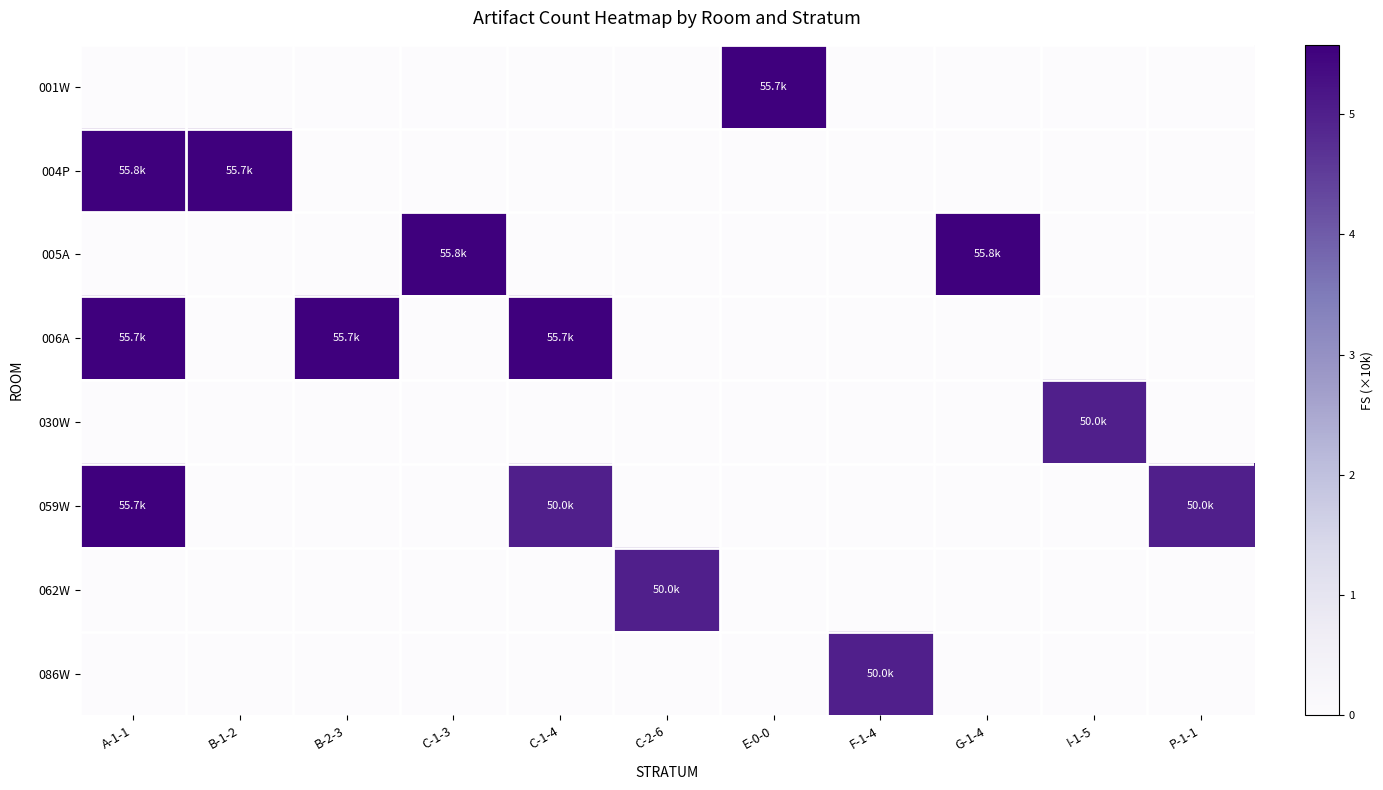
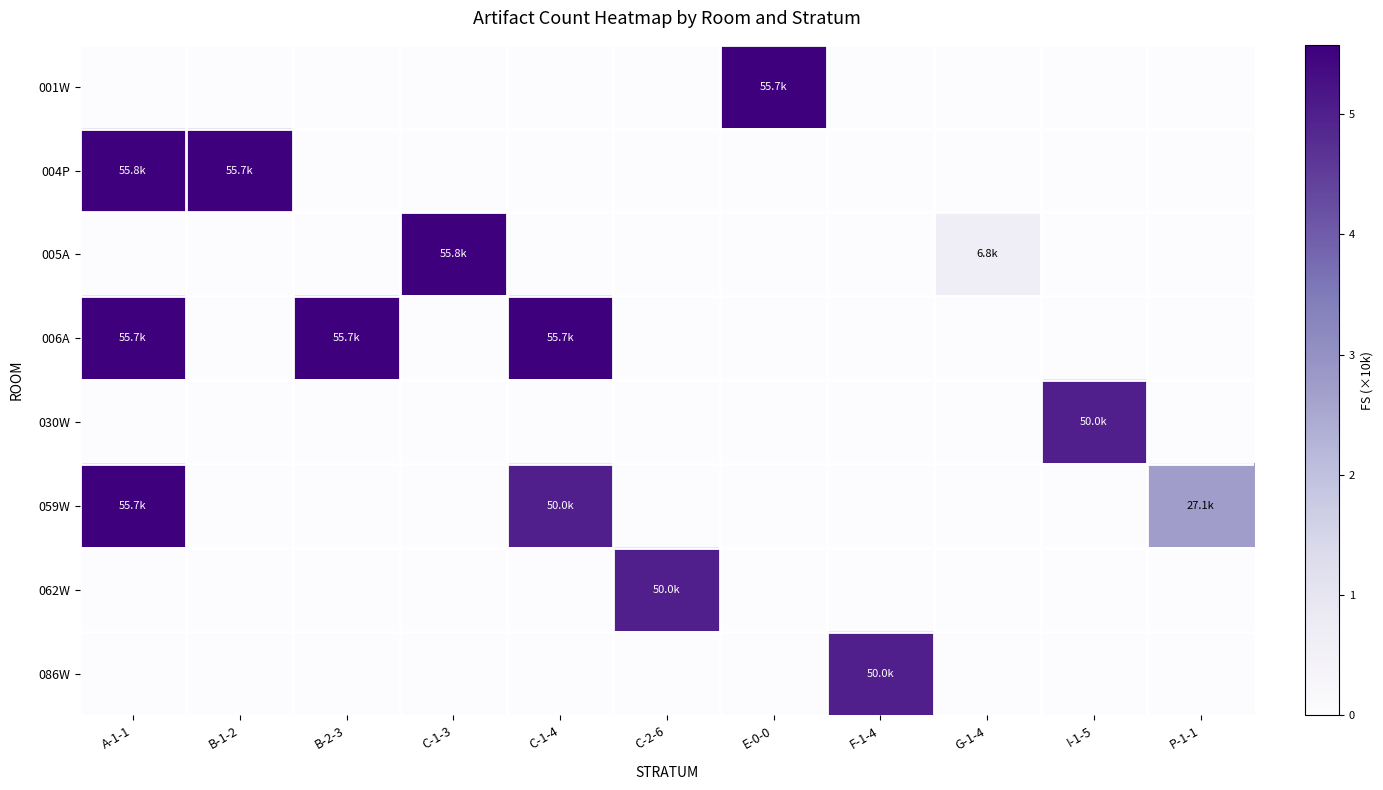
005A, G-1-4: 55.8k -> 6.8k
059W, P-1-1: 50.0k -> 27.1k
